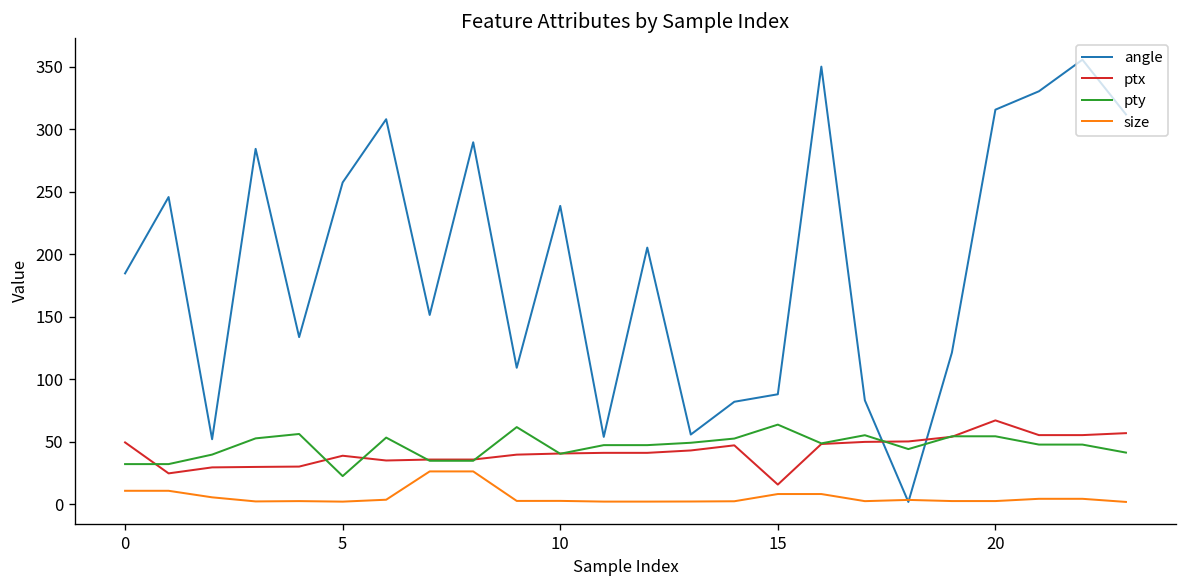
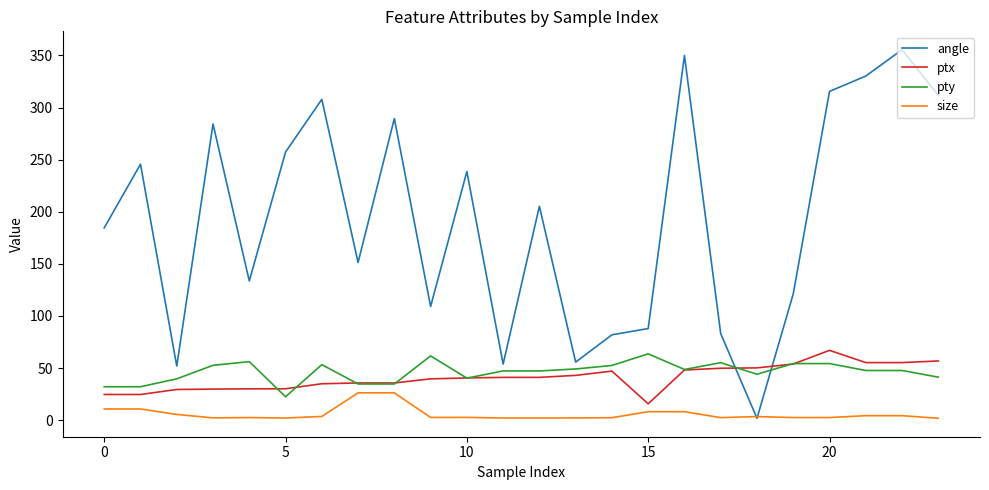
ptx, 0: 49 -> 25
ptx, 5: 39 -> 30
